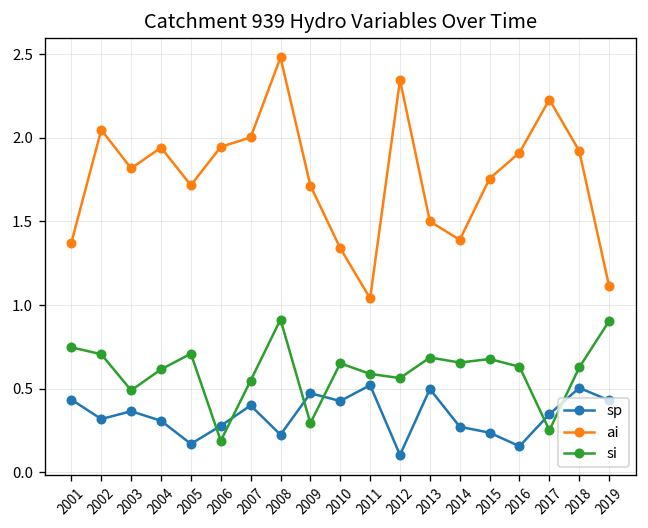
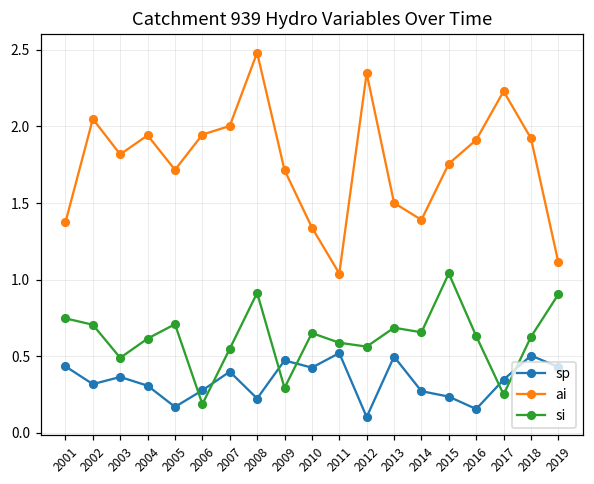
si, 2015: 0.68 -> 1.04
